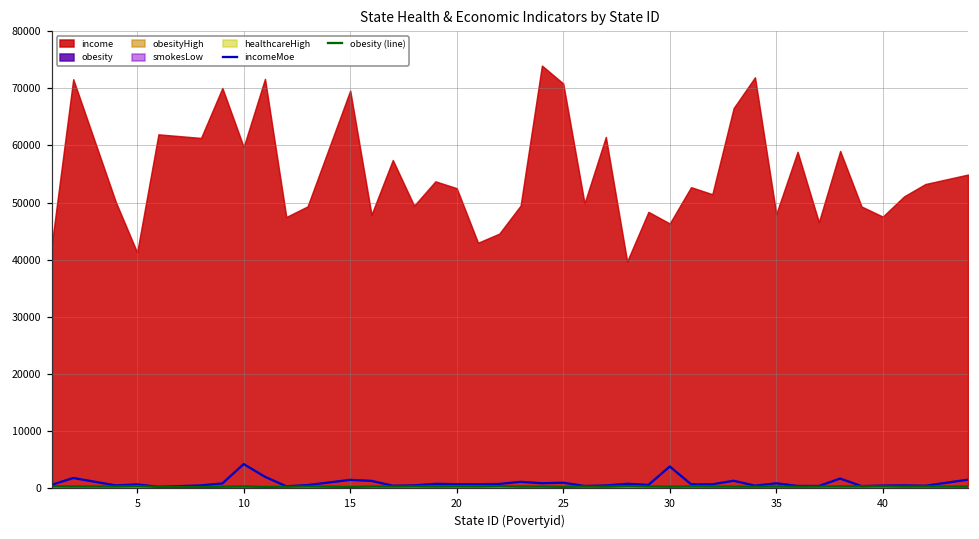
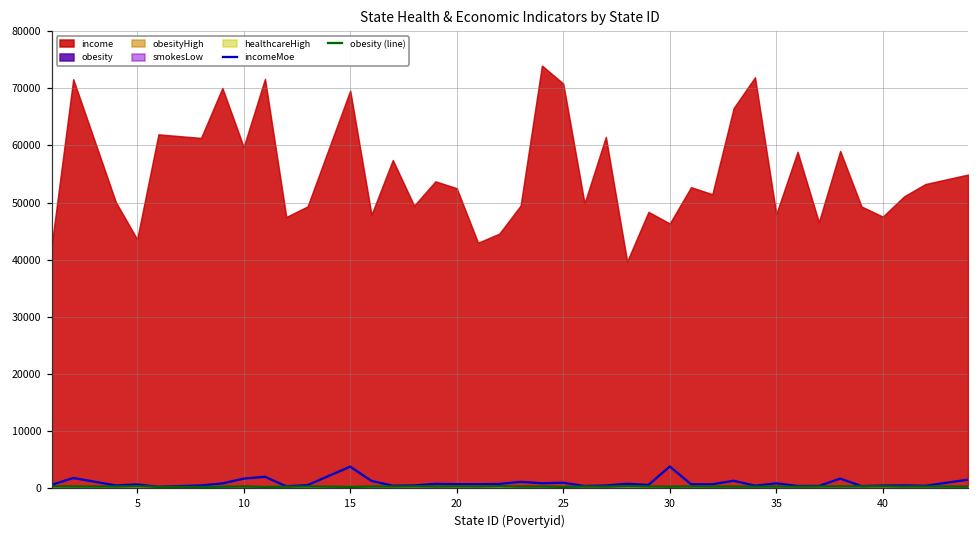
income, 5: 41000 -> 44000
incomeMoe, 10: 4000 -> 2000
incomeMoe, 15: 1000 -> 4000
